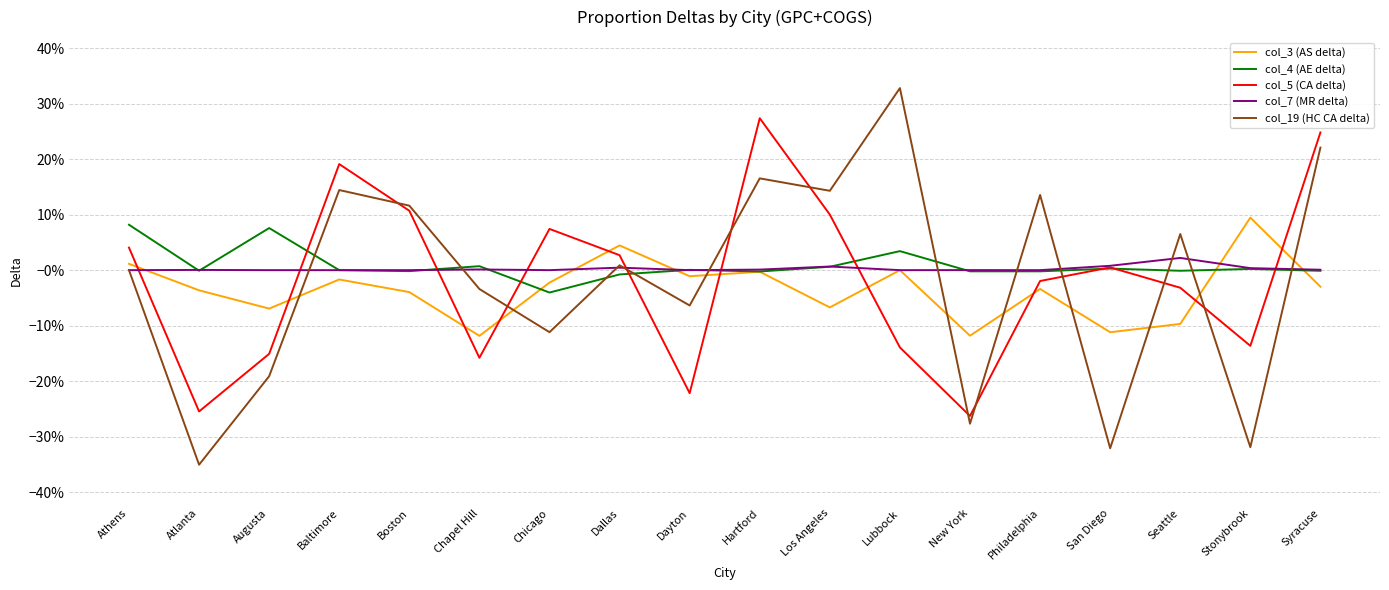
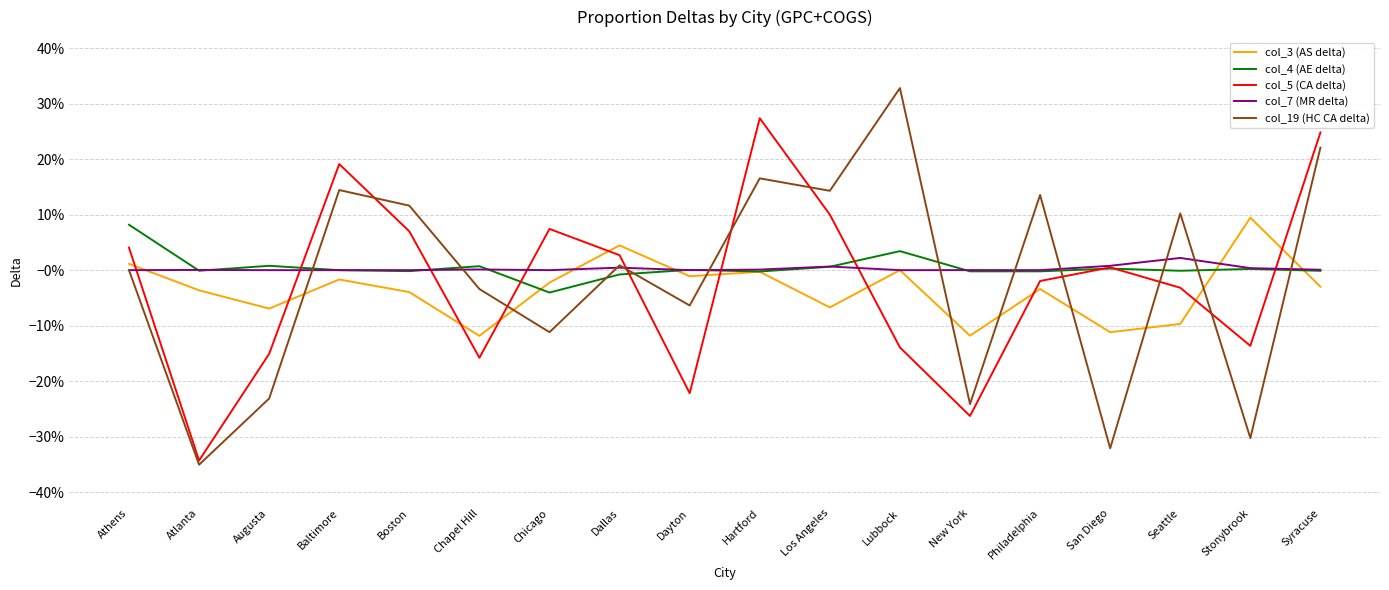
col_5 (CA delta), Atlanta: -25% -> -34%
col_4 (AE delta), Augusta: 8% -> 1%
col_19 (HC CA delta), Augusta: -19% -> -23%
col_5 (CA delta), Boston: 11% -> 7%
col_19 (HC CA delta), New York: -28% -> -24%
col_19 (HC CA delta), Seattle: 7% -> 10%
col_19 (HC CA delta), Stonybrook: -32% -> -30%
